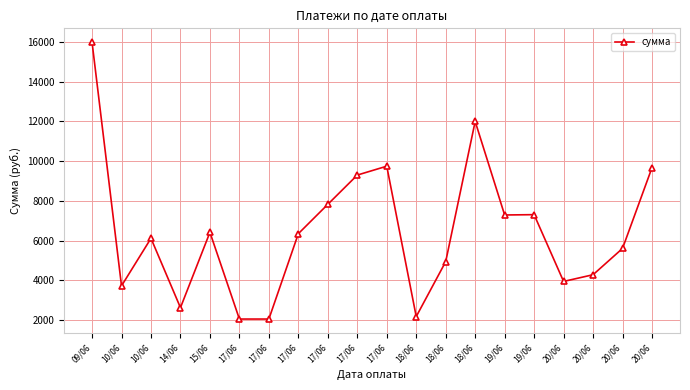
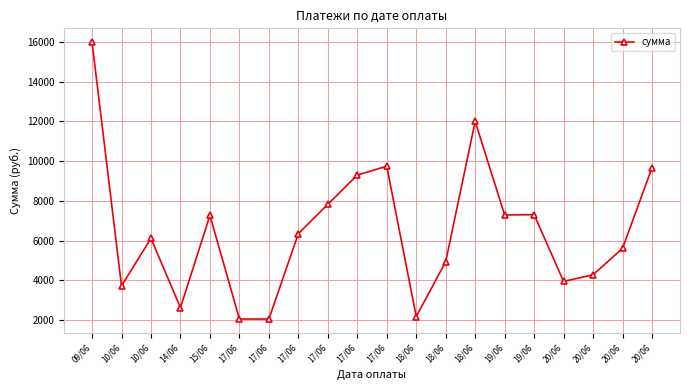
15/06: 6400 -> 7300
